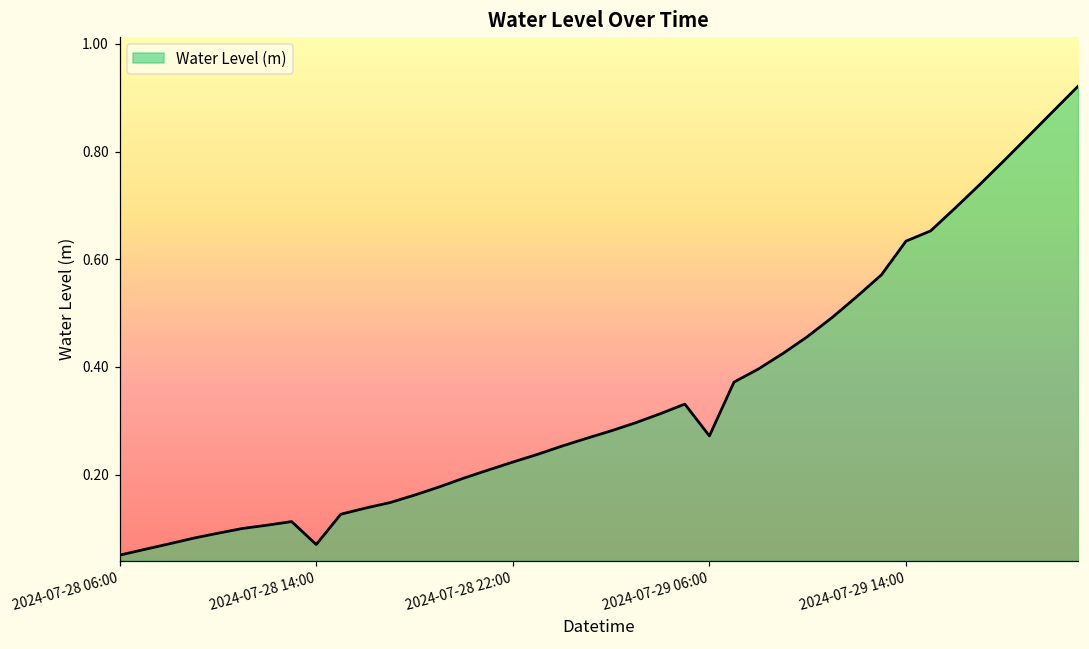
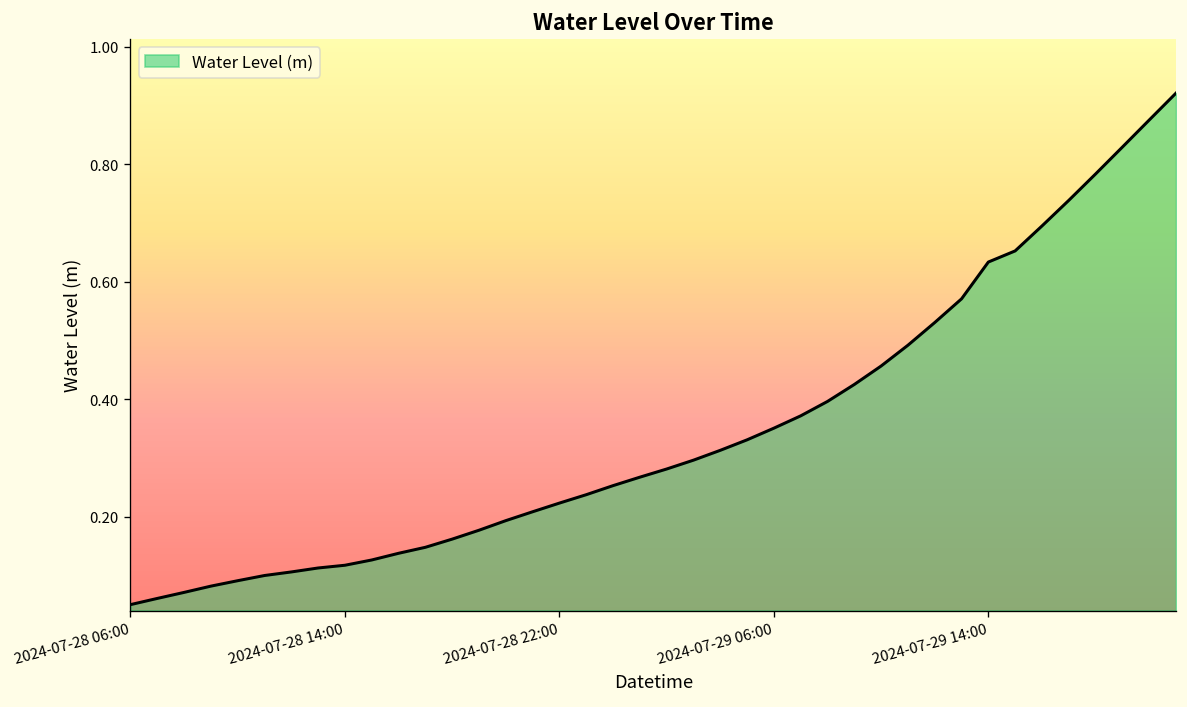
2024-07-28 14:00: 0.07 -> 0.12
2024-07-29 06:00: 0.27 -> 0.35
